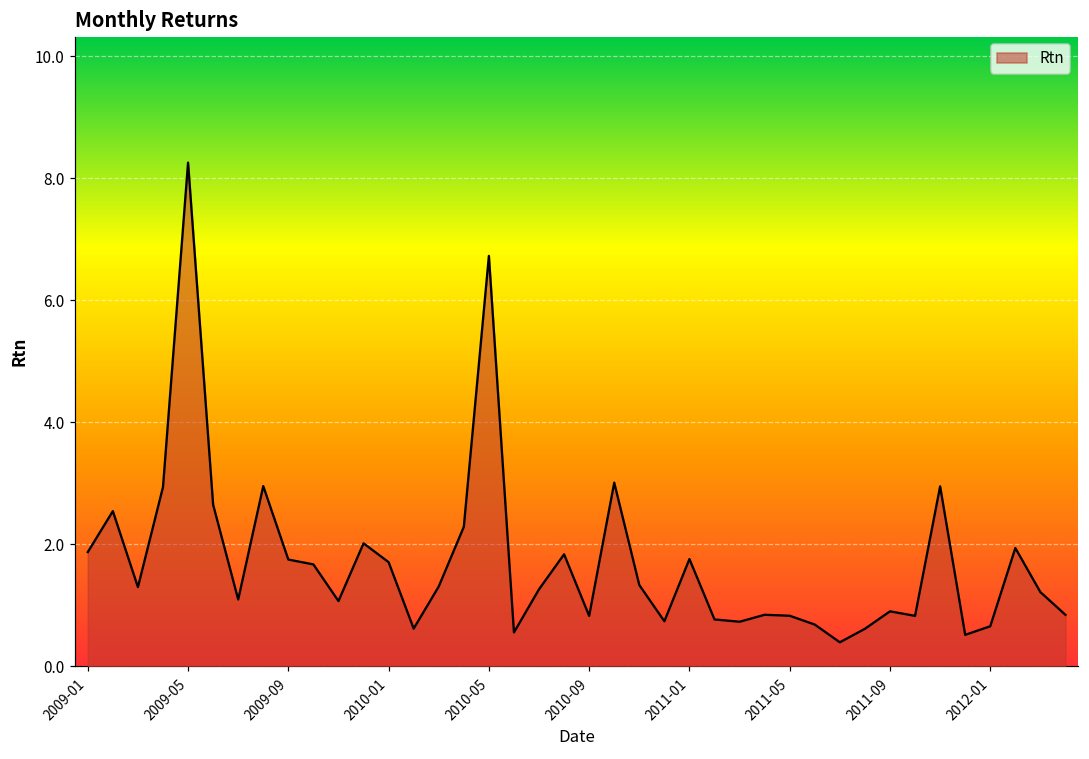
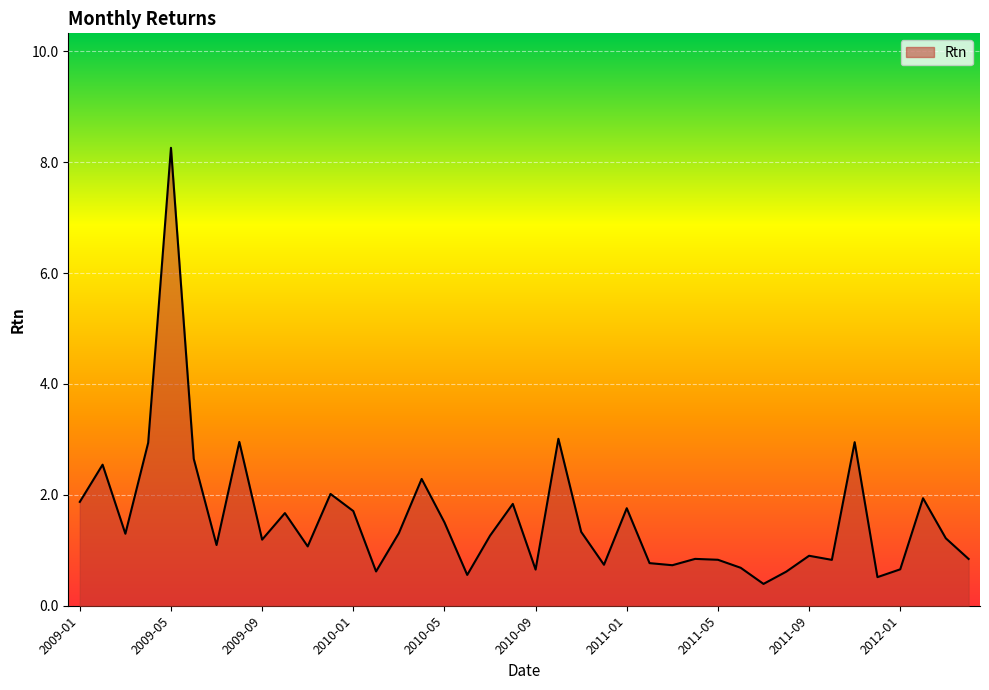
2009-09: 1.8 -> 1.2
2010-05: 6.7 -> 1.5
2010-09: 0.8 -> 0.7
